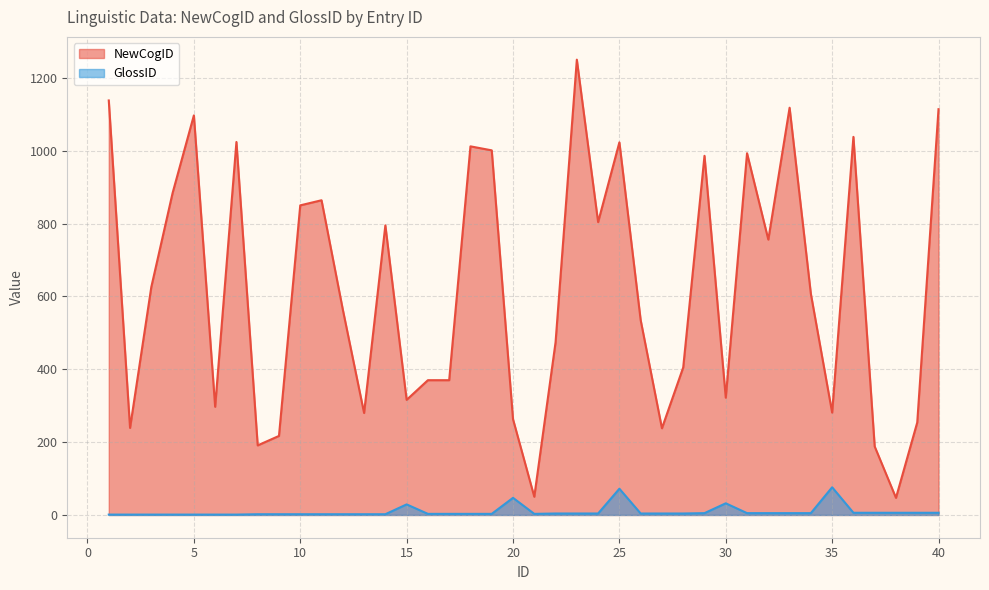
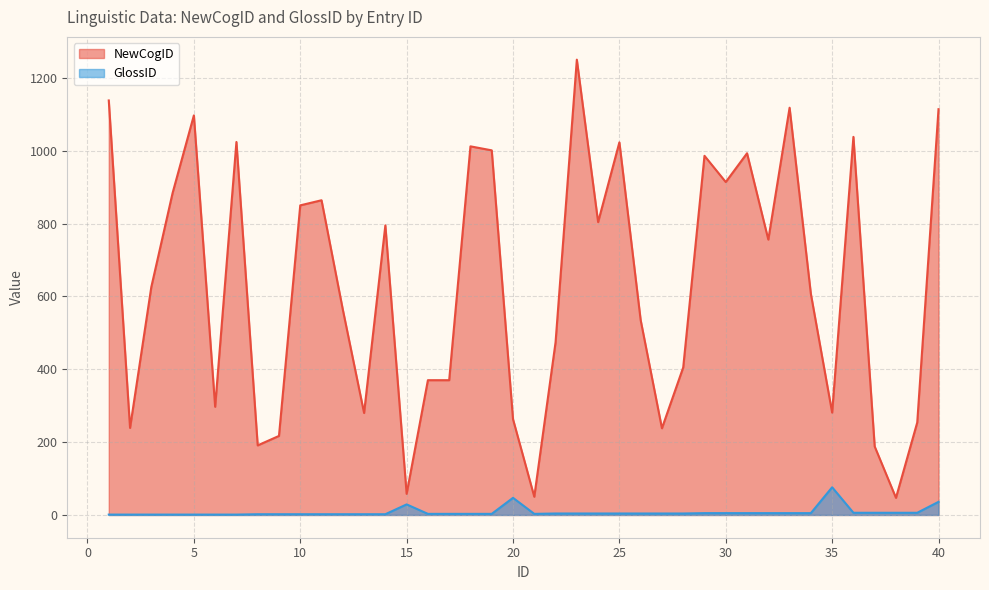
NewCogID, 15: 320 -> 60
GlossID, 25: 70 -> 0
NewCogID, 30: 320 -> 910
GlossID, 30: 30 -> 10
GlossID, 40: 10 -> 40
